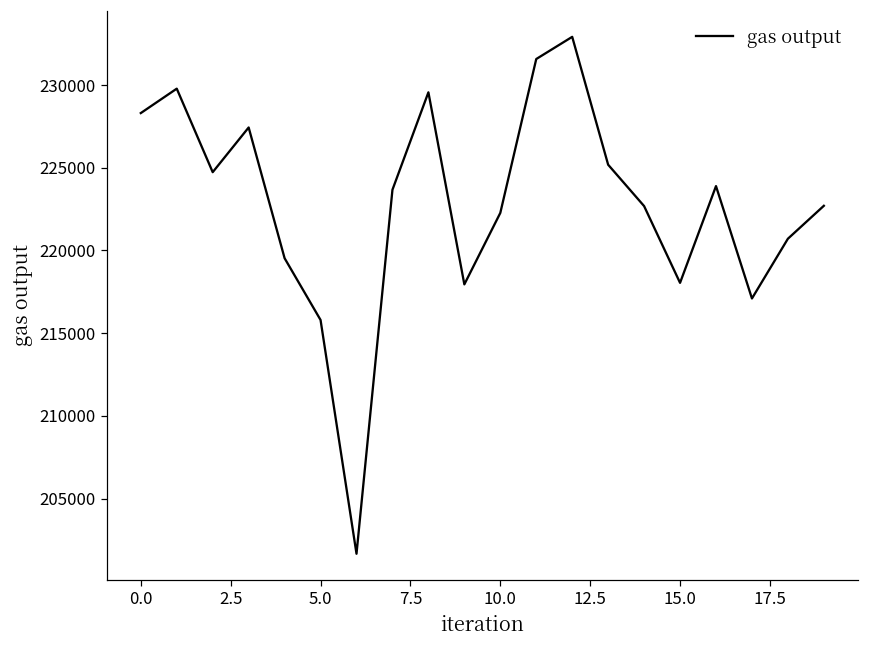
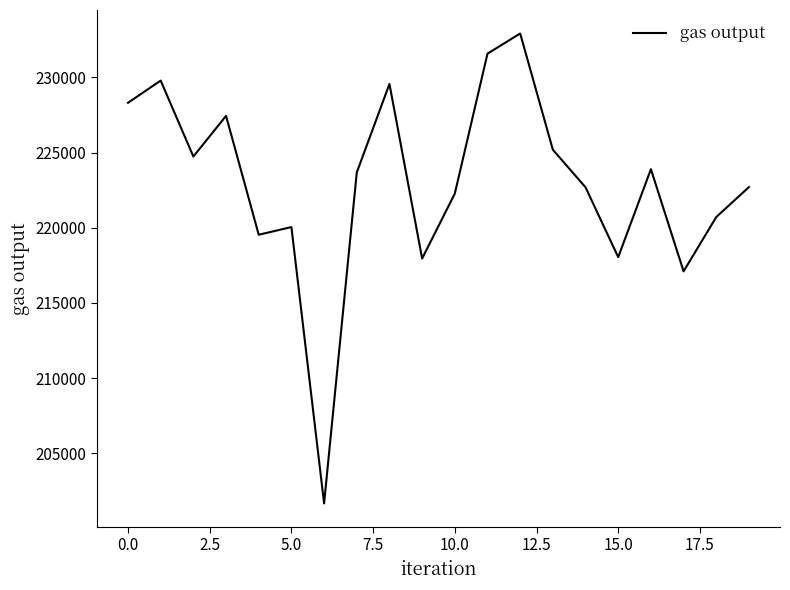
5.0: 215800 -> 220000
